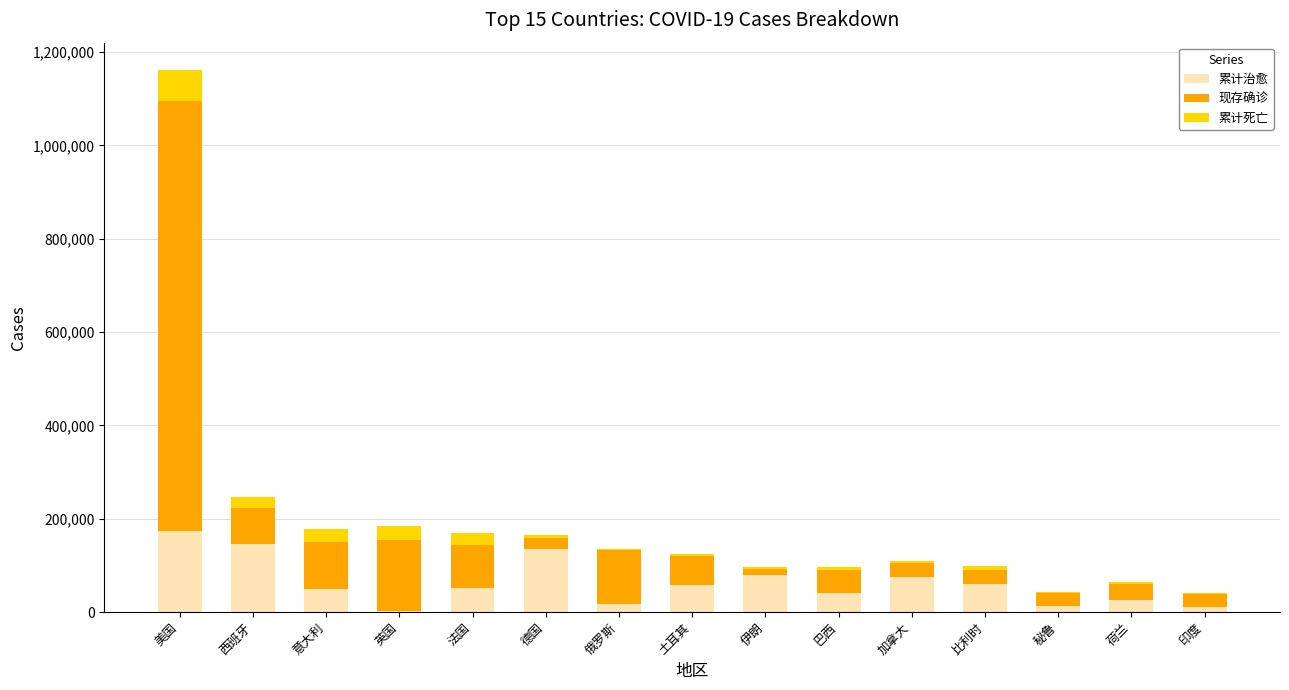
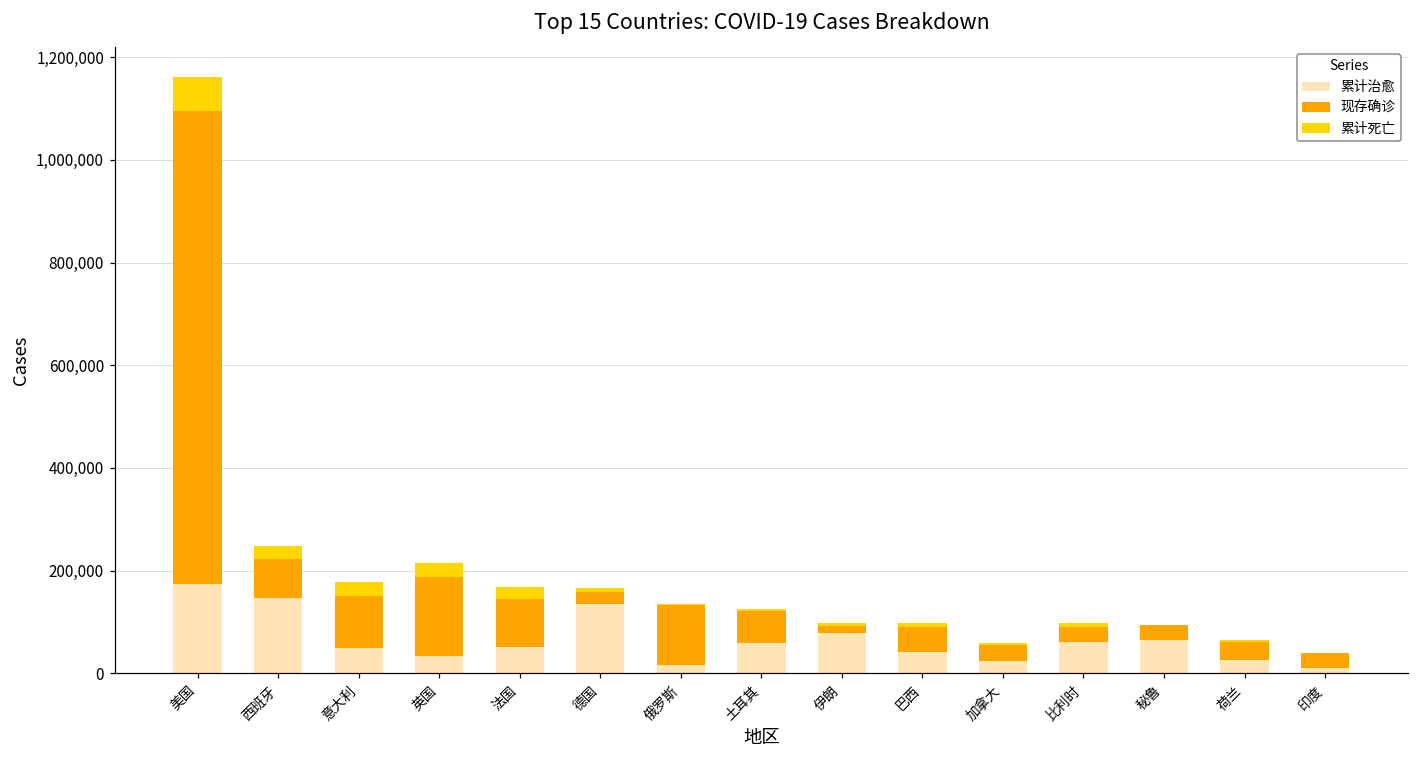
累计治愈, 英国: 0 -> 30,000
累计治愈, 加拿大: 80,000 -> 20,000
累计治愈, 秘鲁: 10,000 -> 60,000
